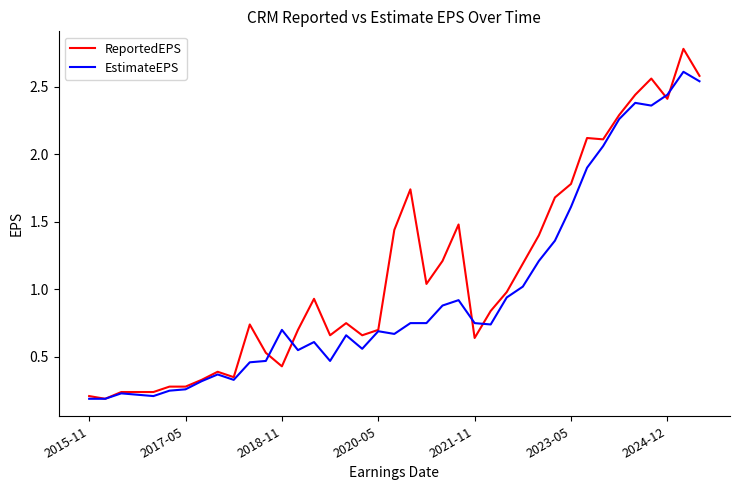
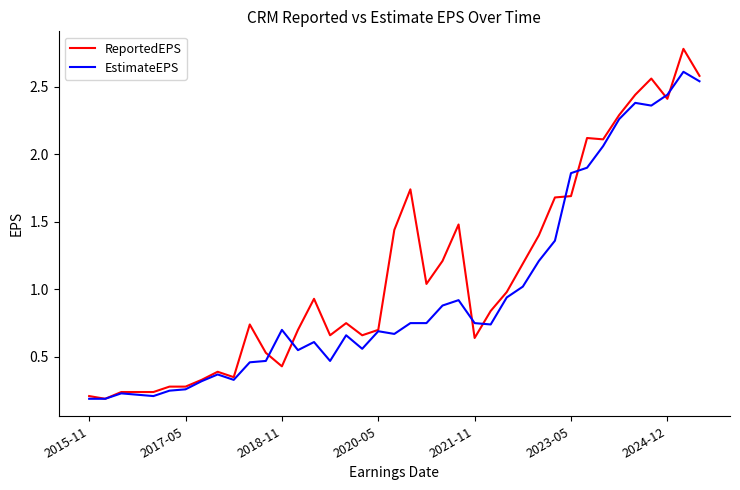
ReportedEPS, 2023-05: 1.78 -> 1.69
EstimateEPS, 2023-05: 1.61 -> 1.86
